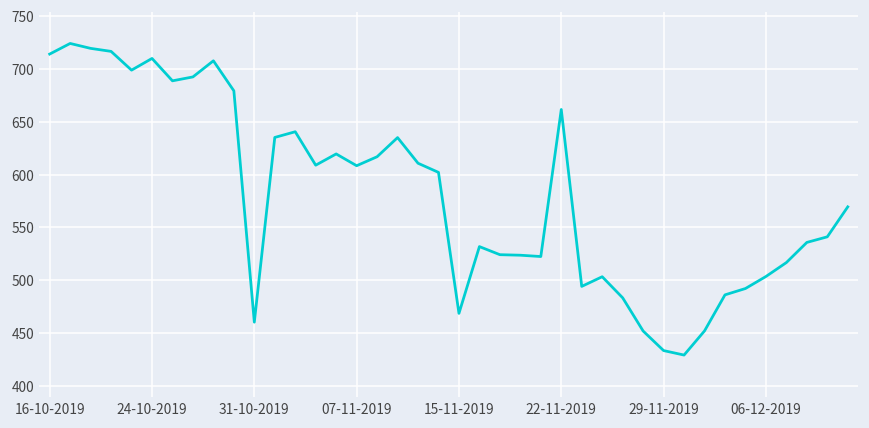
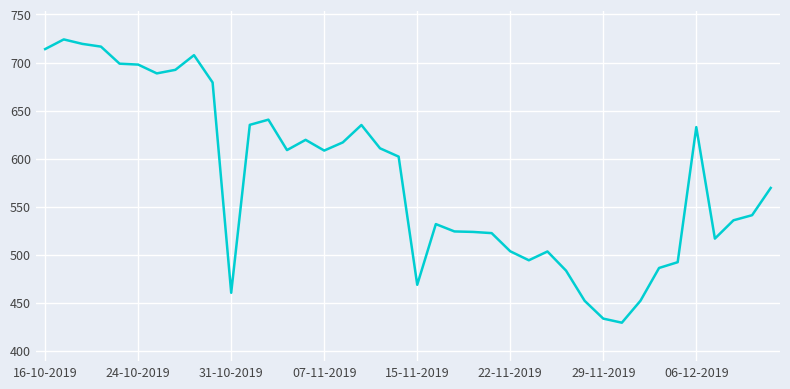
24-10-2019: 710 -> 700
22-11-2019: 660 -> 500
06-12-2019: 500 -> 630
